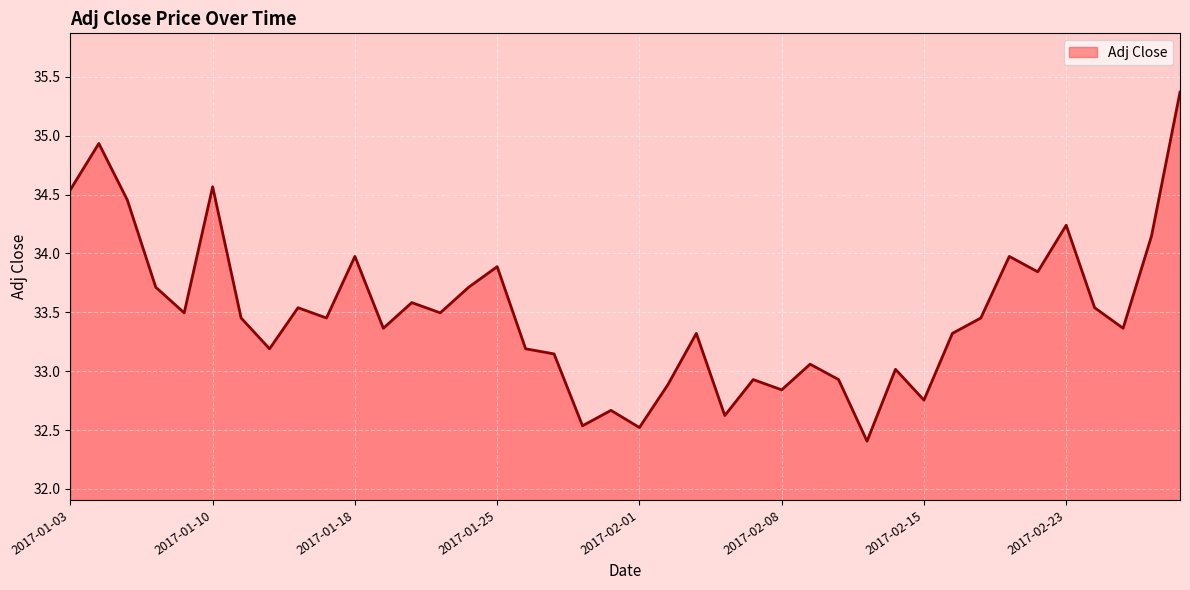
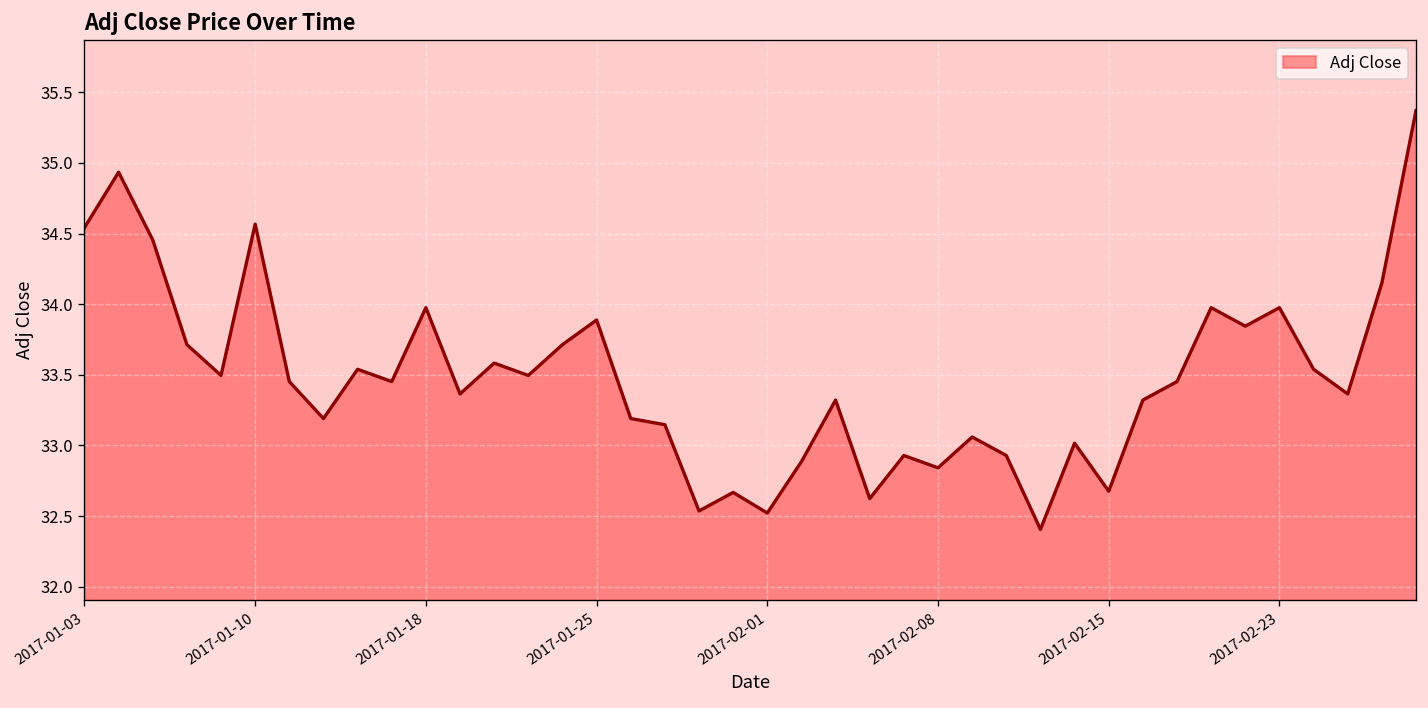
2017-02-15: 32.75 -> 32.68
2017-02-23: 34.24 -> 33.98
